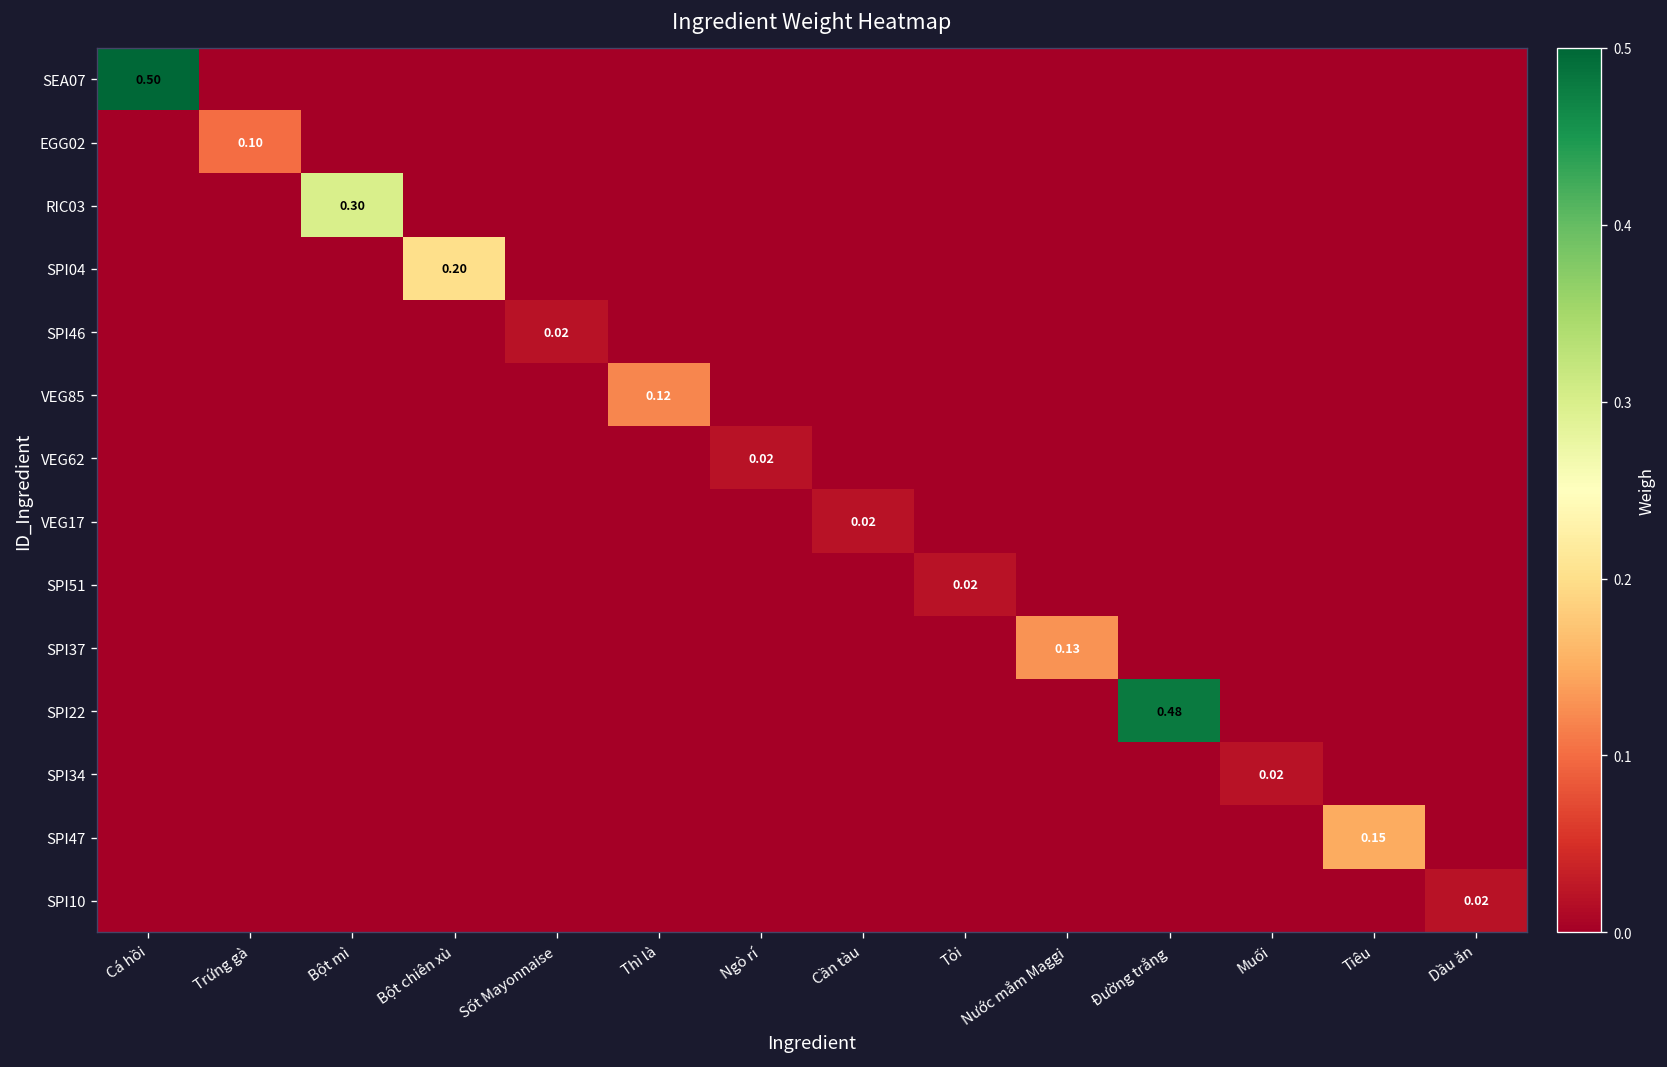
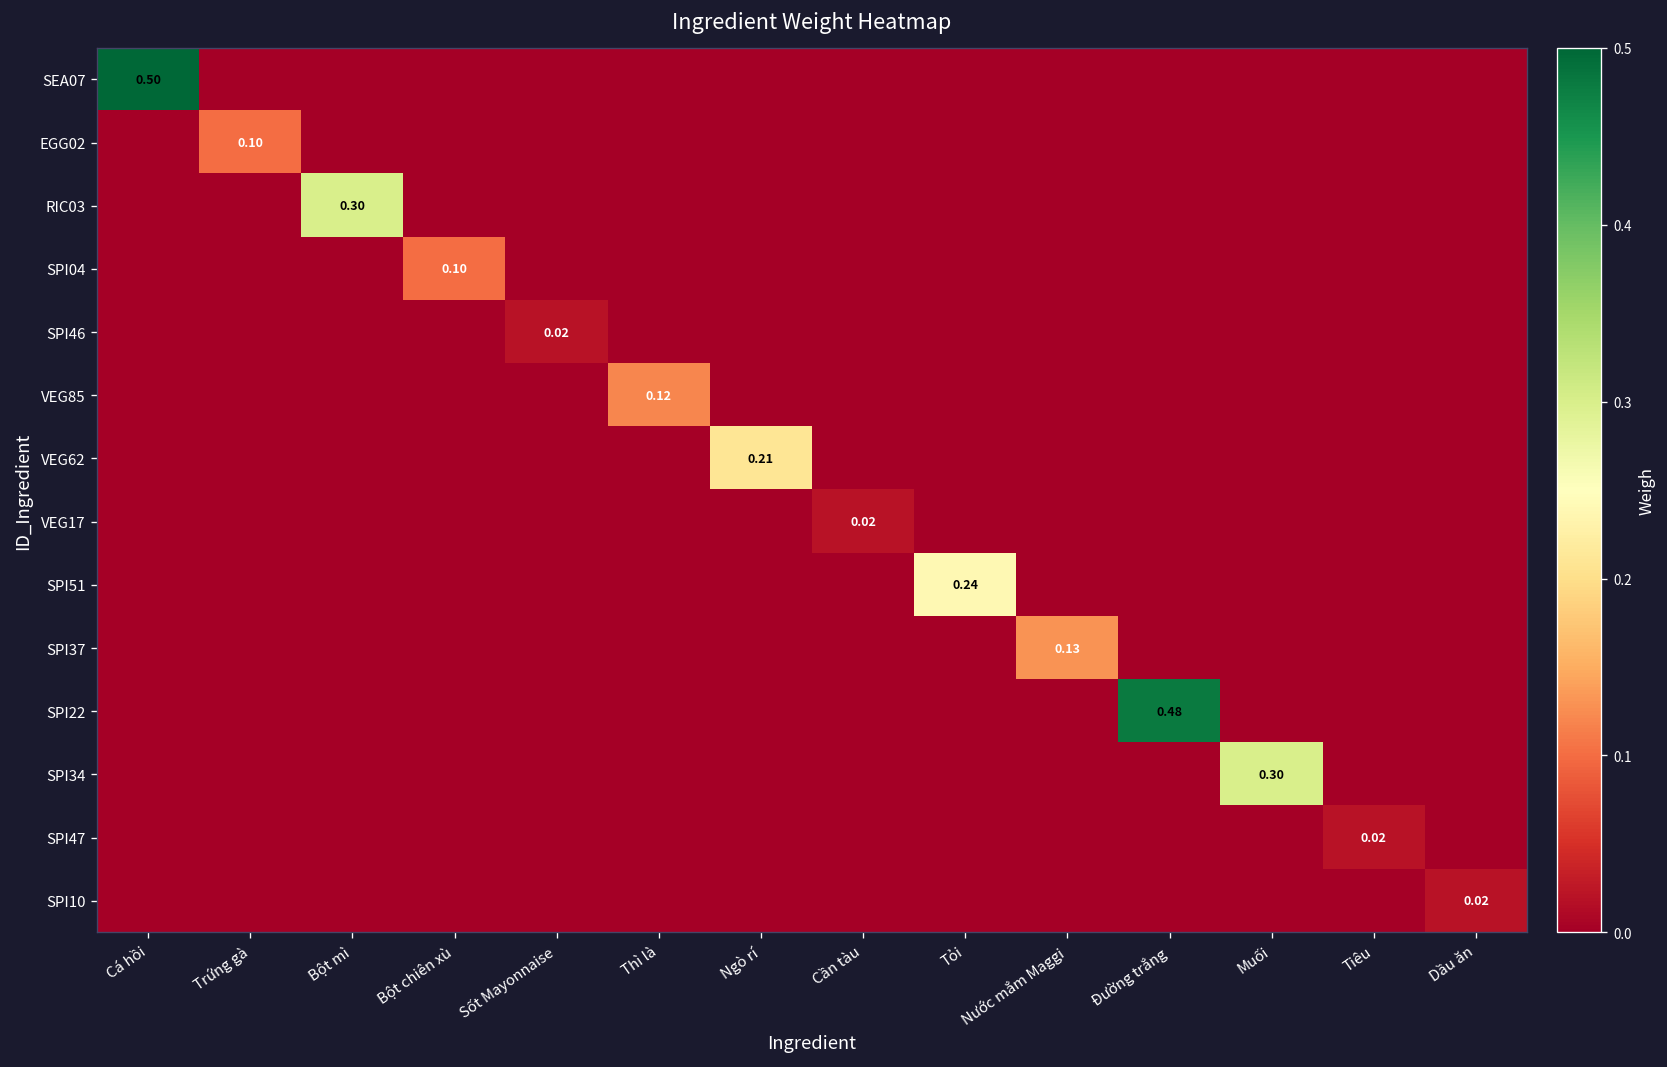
SPI04, Bột chiên xù: 0.20 -> 0.10
VEG62, Ngò rí: 0.02 -> 0.21
SPI51, Tỏi: 0.02 -> 0.24
SPI34, Muối: 0.02 -> 0.30
SPI47, Tiêu: 0.15 -> 0.02
